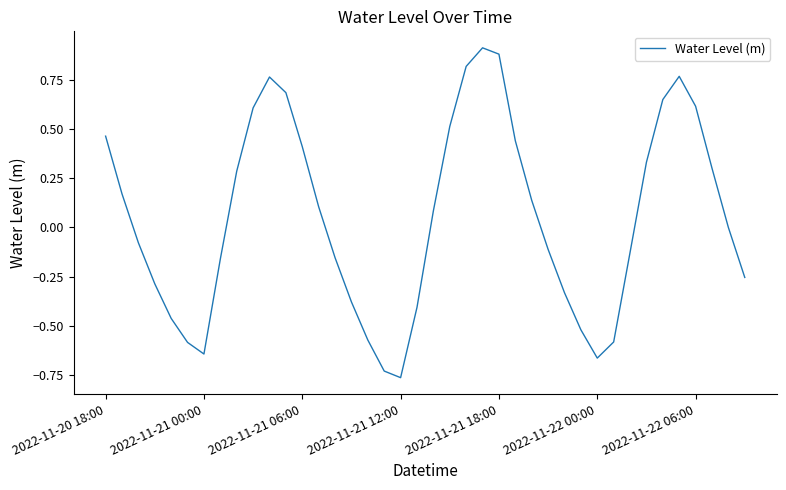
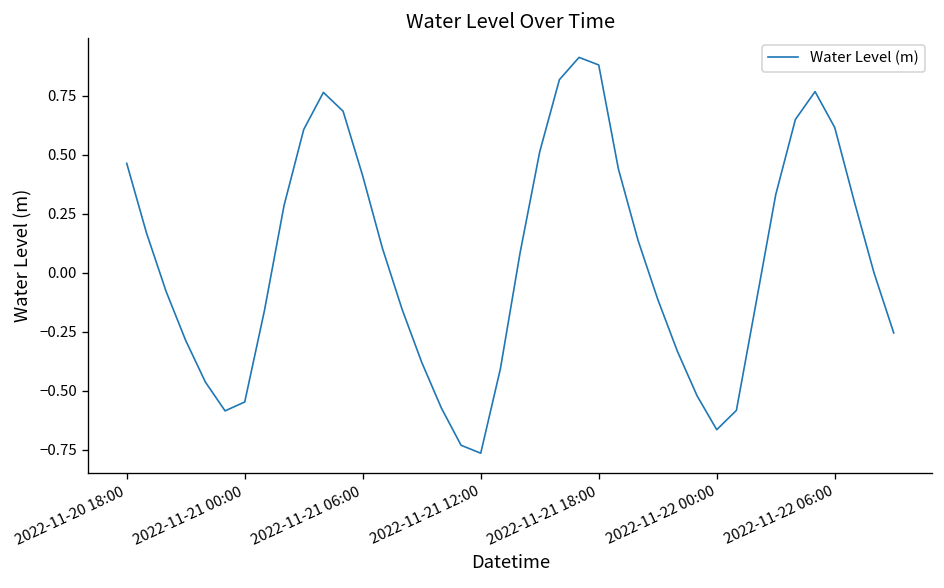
2022-11-21 00:00: -0.64 -> -0.55
